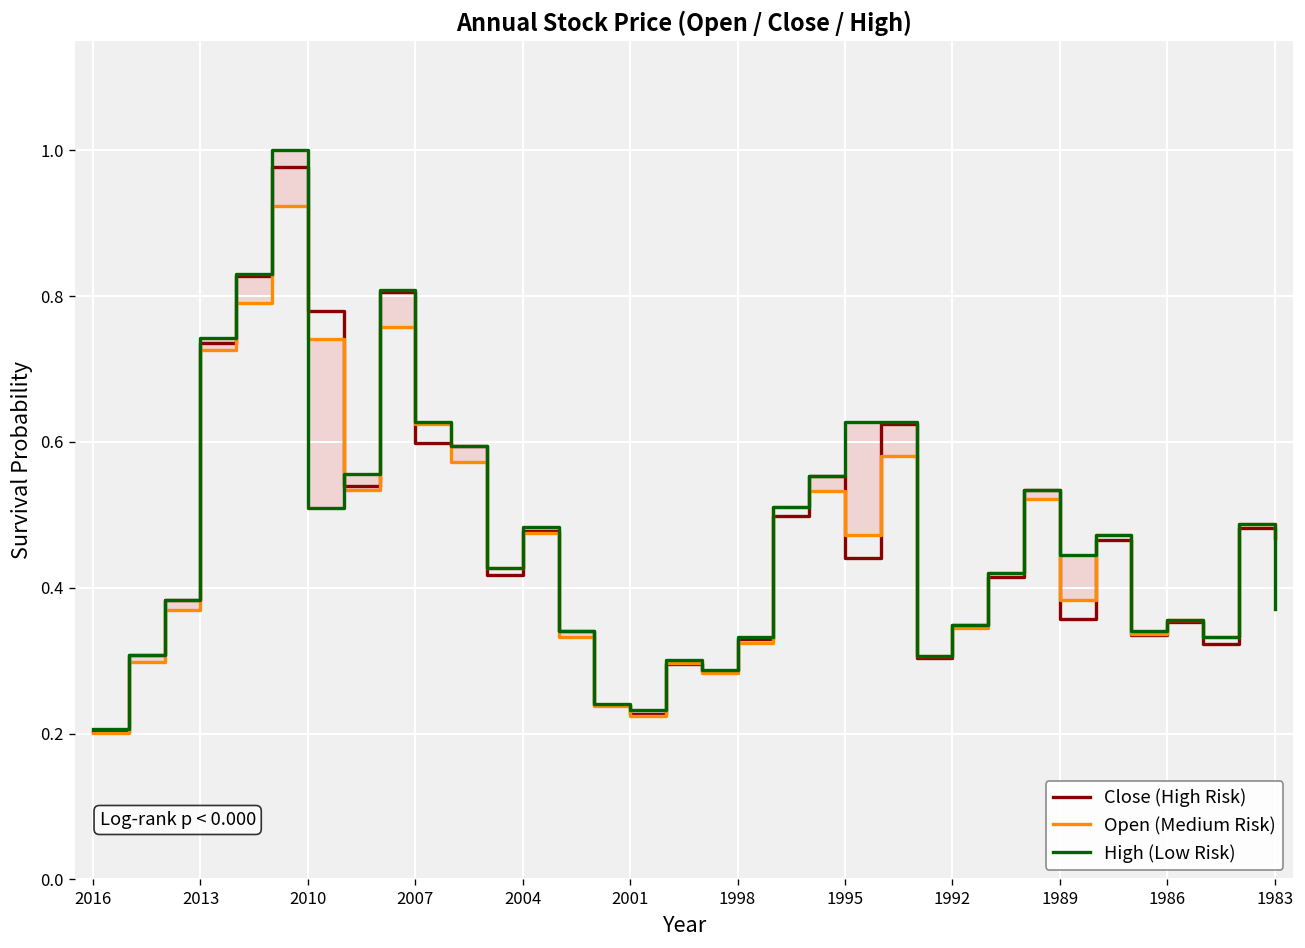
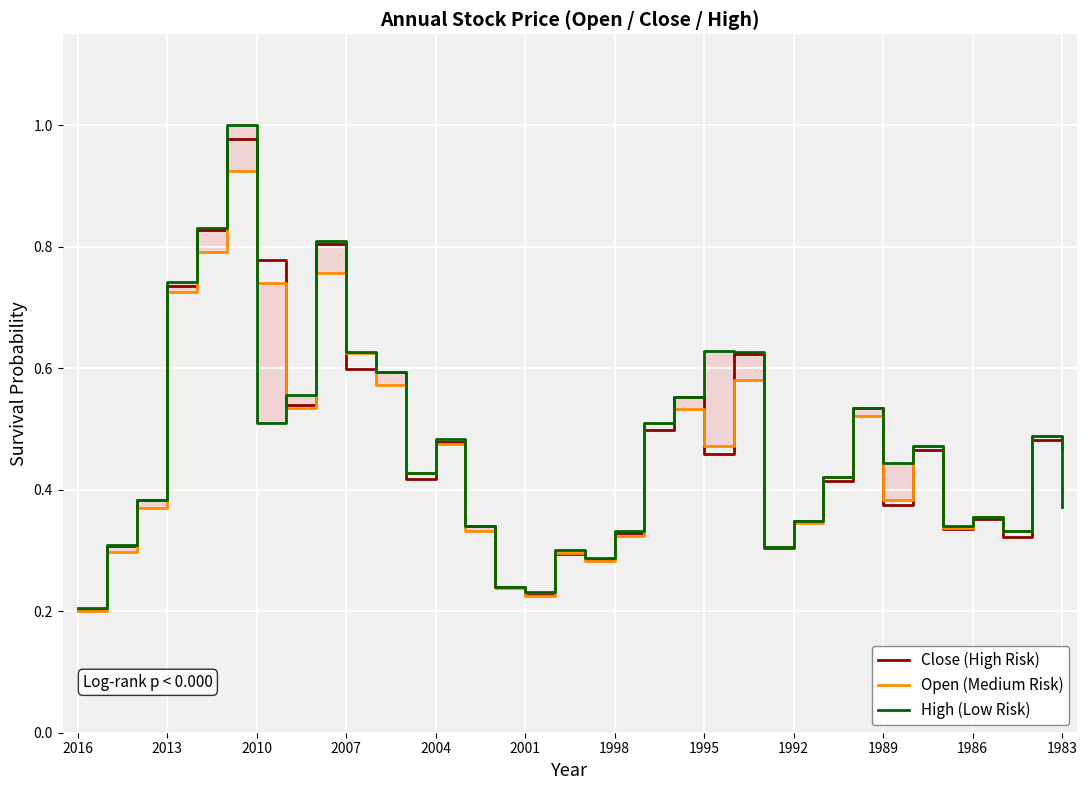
Close (High Risk), 1995: 0.44 -> 0.46
Close (High Risk), 1989: 0.36 -> 0.37
